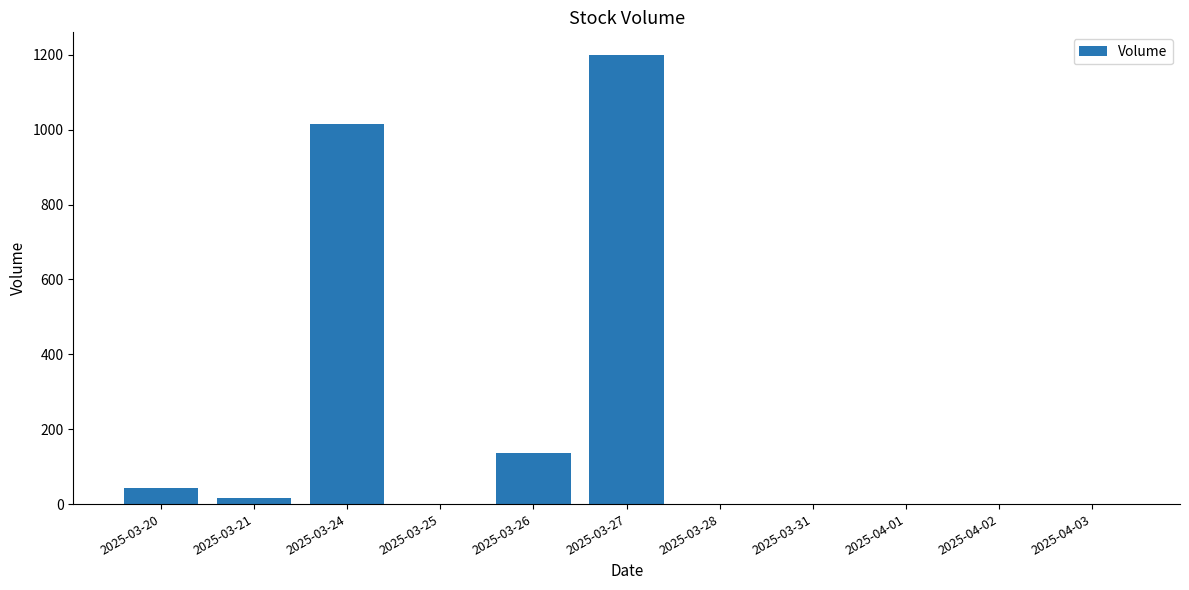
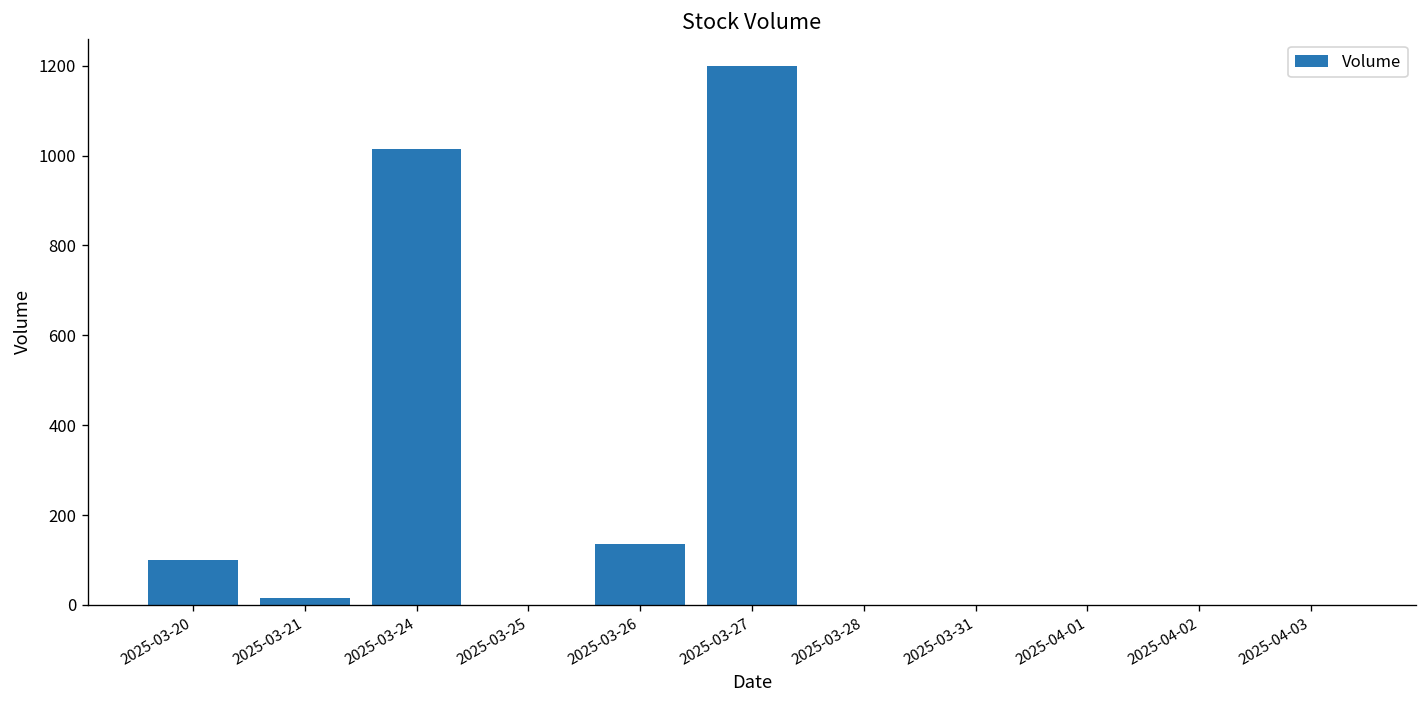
2025-03-20: 40 -> 100
